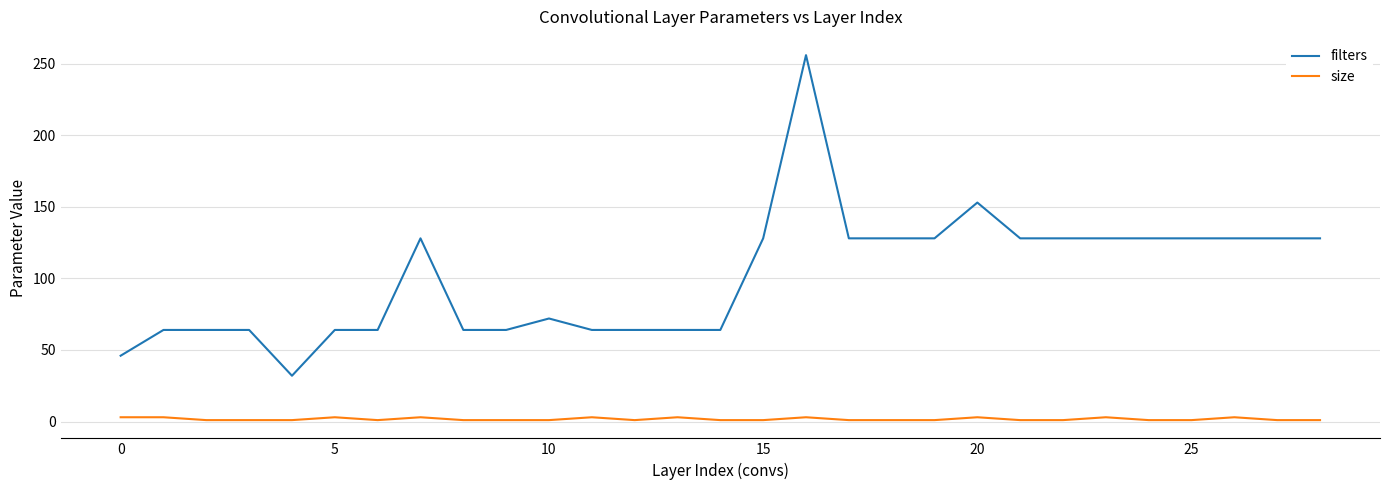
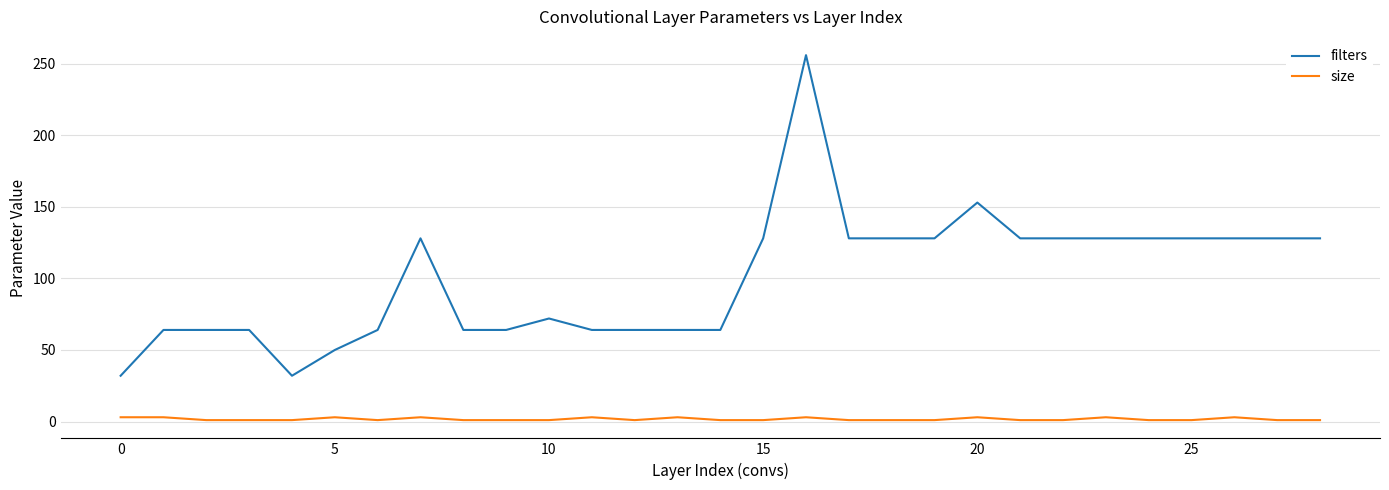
filters, 0: 46 -> 32
filters, 5: 64 -> 50
